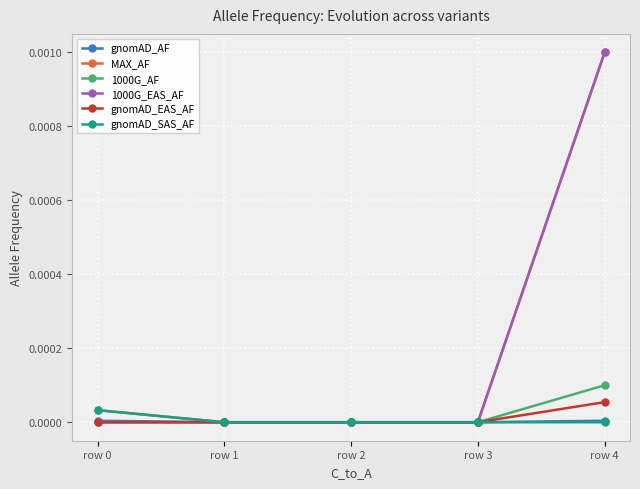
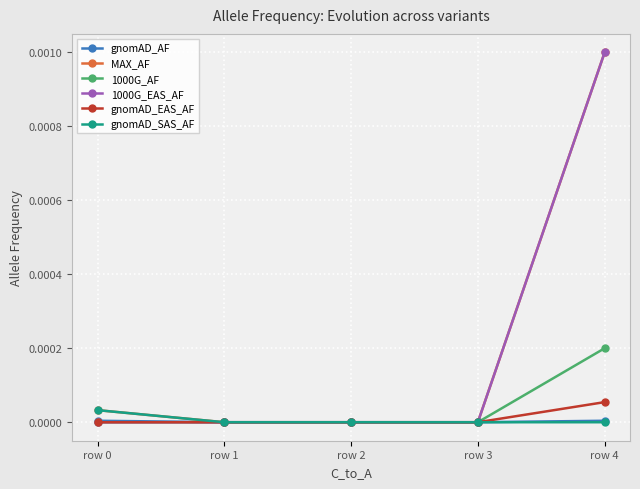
1000G_AF, row 4: 0.0001 -> 0.0002
